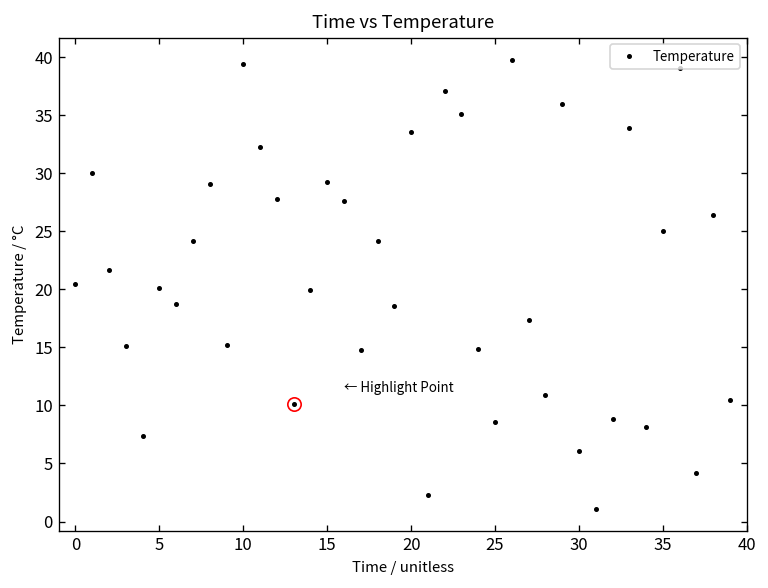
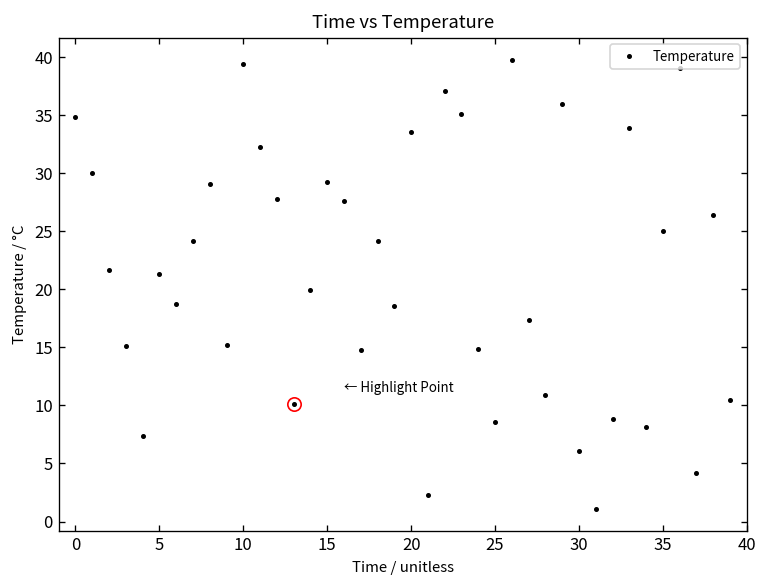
Temperature, 0: 20 -> 35
Temperature, 5: 20 -> 21
